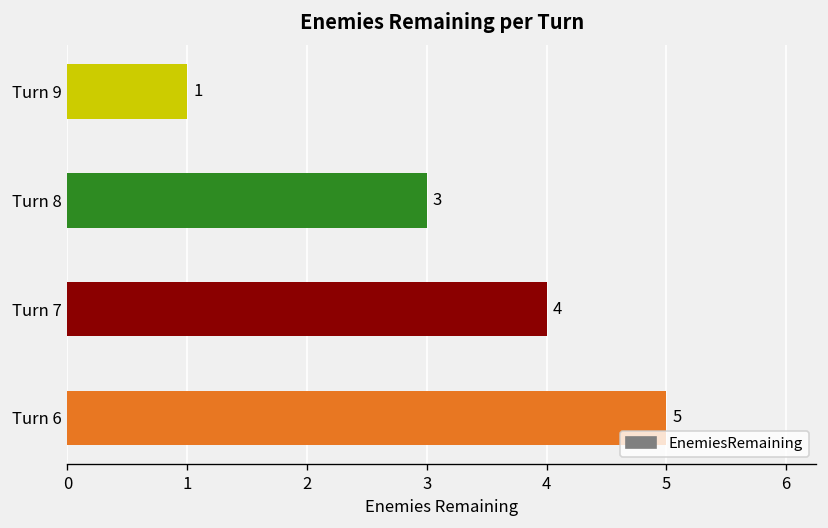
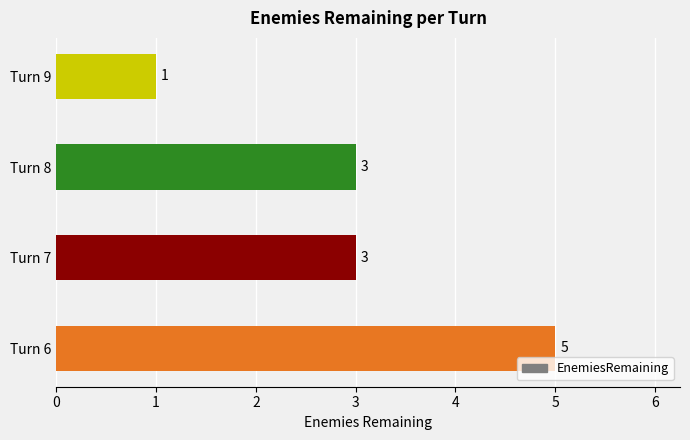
Turn 7: 4 -> 3
